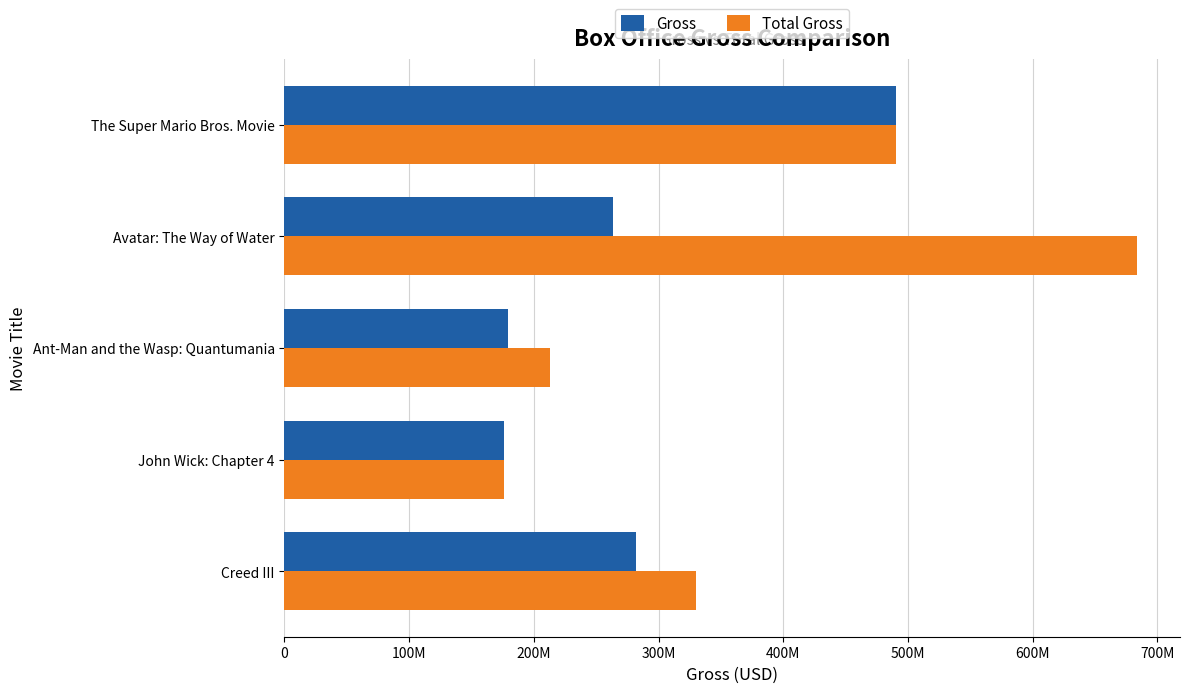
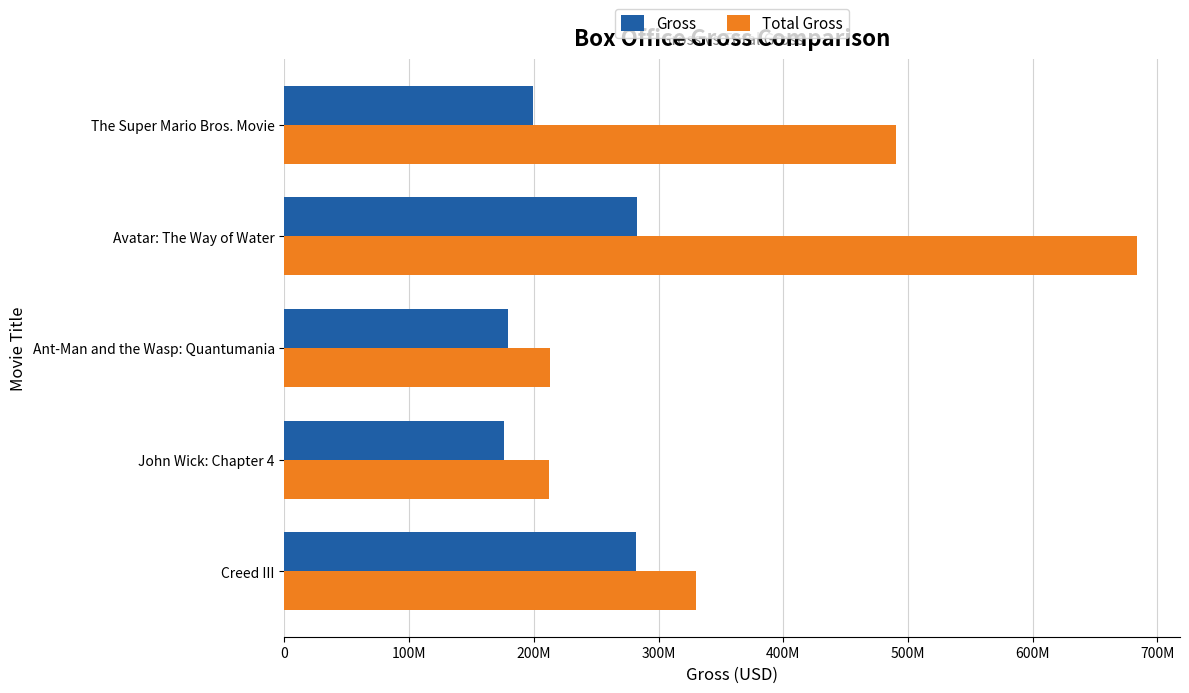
Gross, The Super Mario Bros. Movie: 490000000 -> 199000000
Gross, Avatar: The Way of Water: 263000000 -> 283000000
Total Gross, John Wick: Chapter 4: 176000000 -> 212000000
